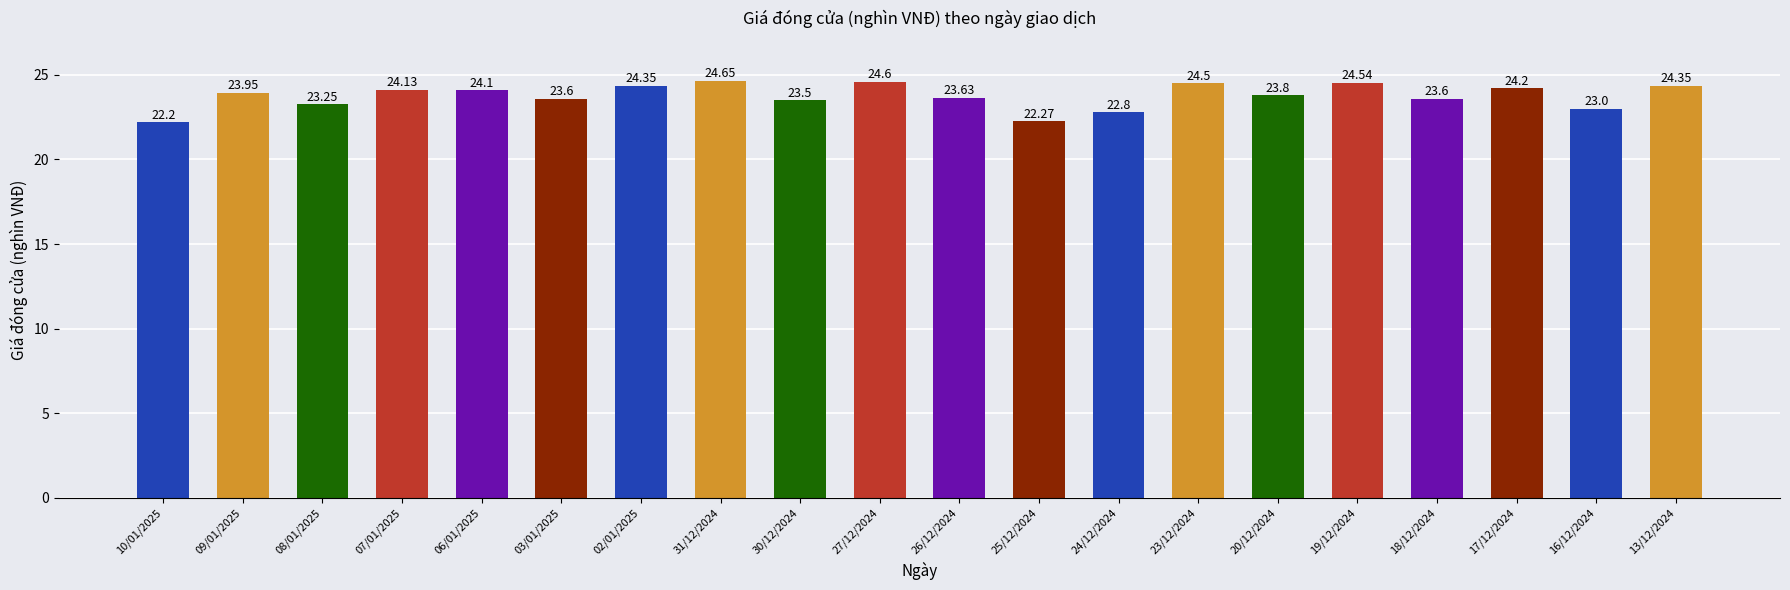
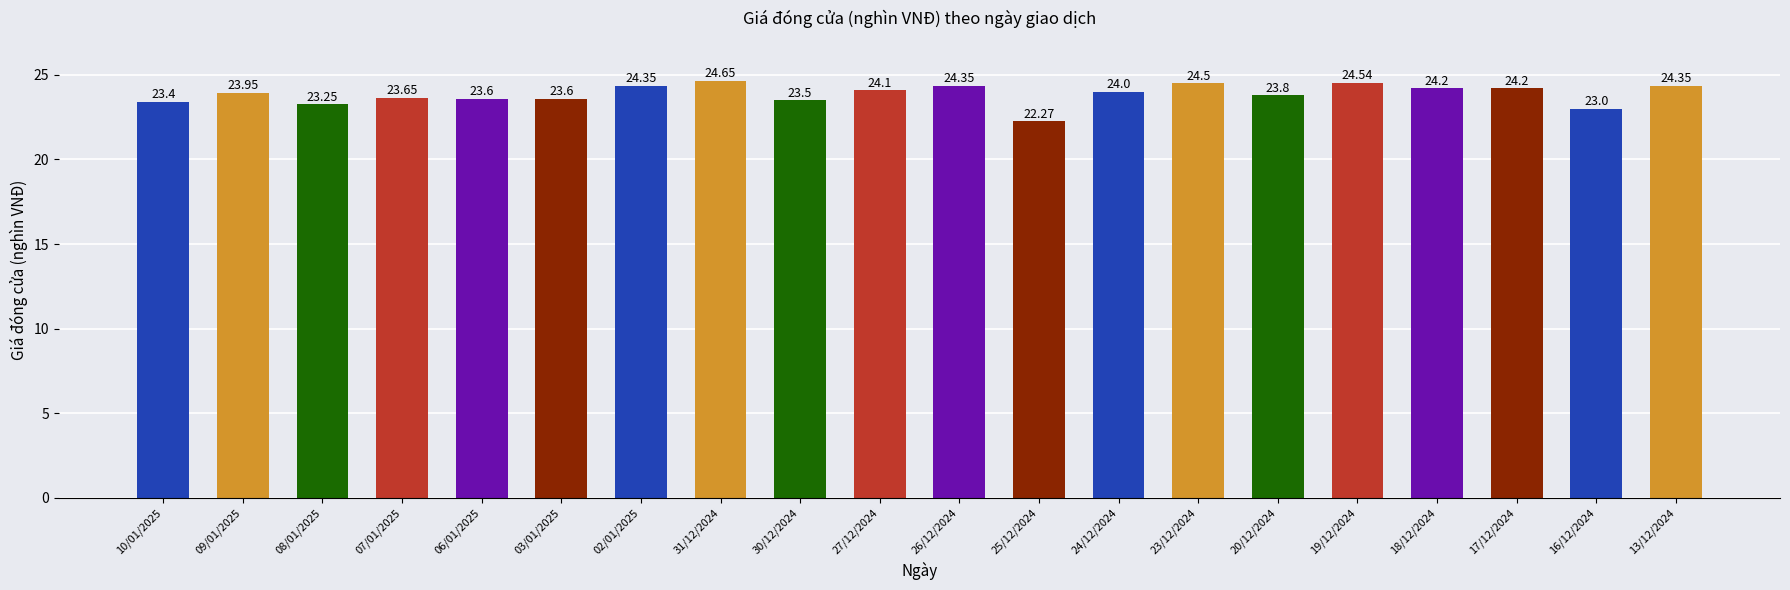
10/01/2025: 22.2 -> 23.4
07/01/2025: 24.13 -> 23.65
06/01/2025: 24.1 -> 23.6
27/12/2024: 24.6 -> 24.1
26/12/2024: 23.63 -> 24.35
24/12/2024: 22.8 -> 24.0
18/12/2024: 23.6 -> 24.2
